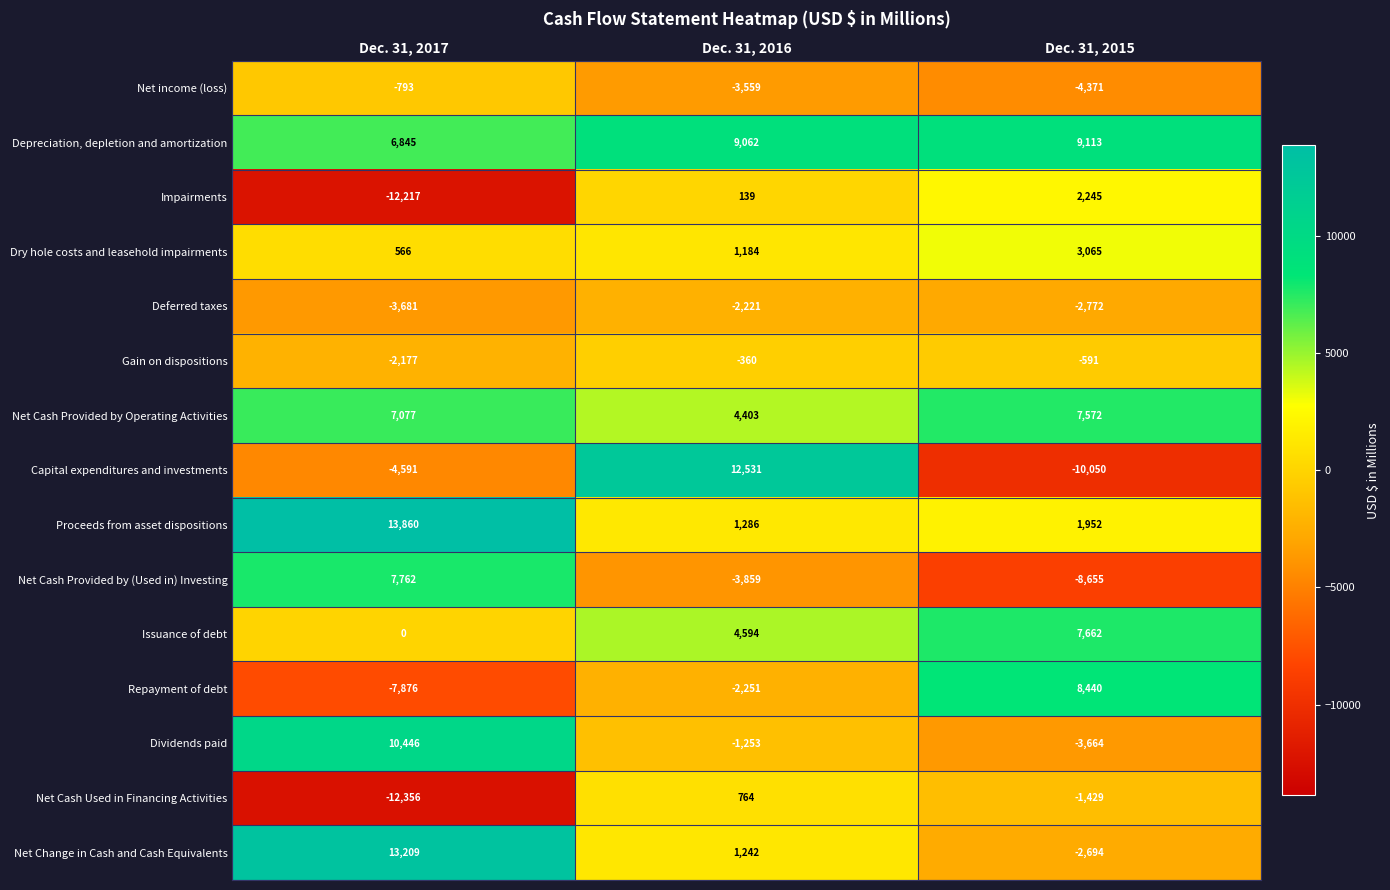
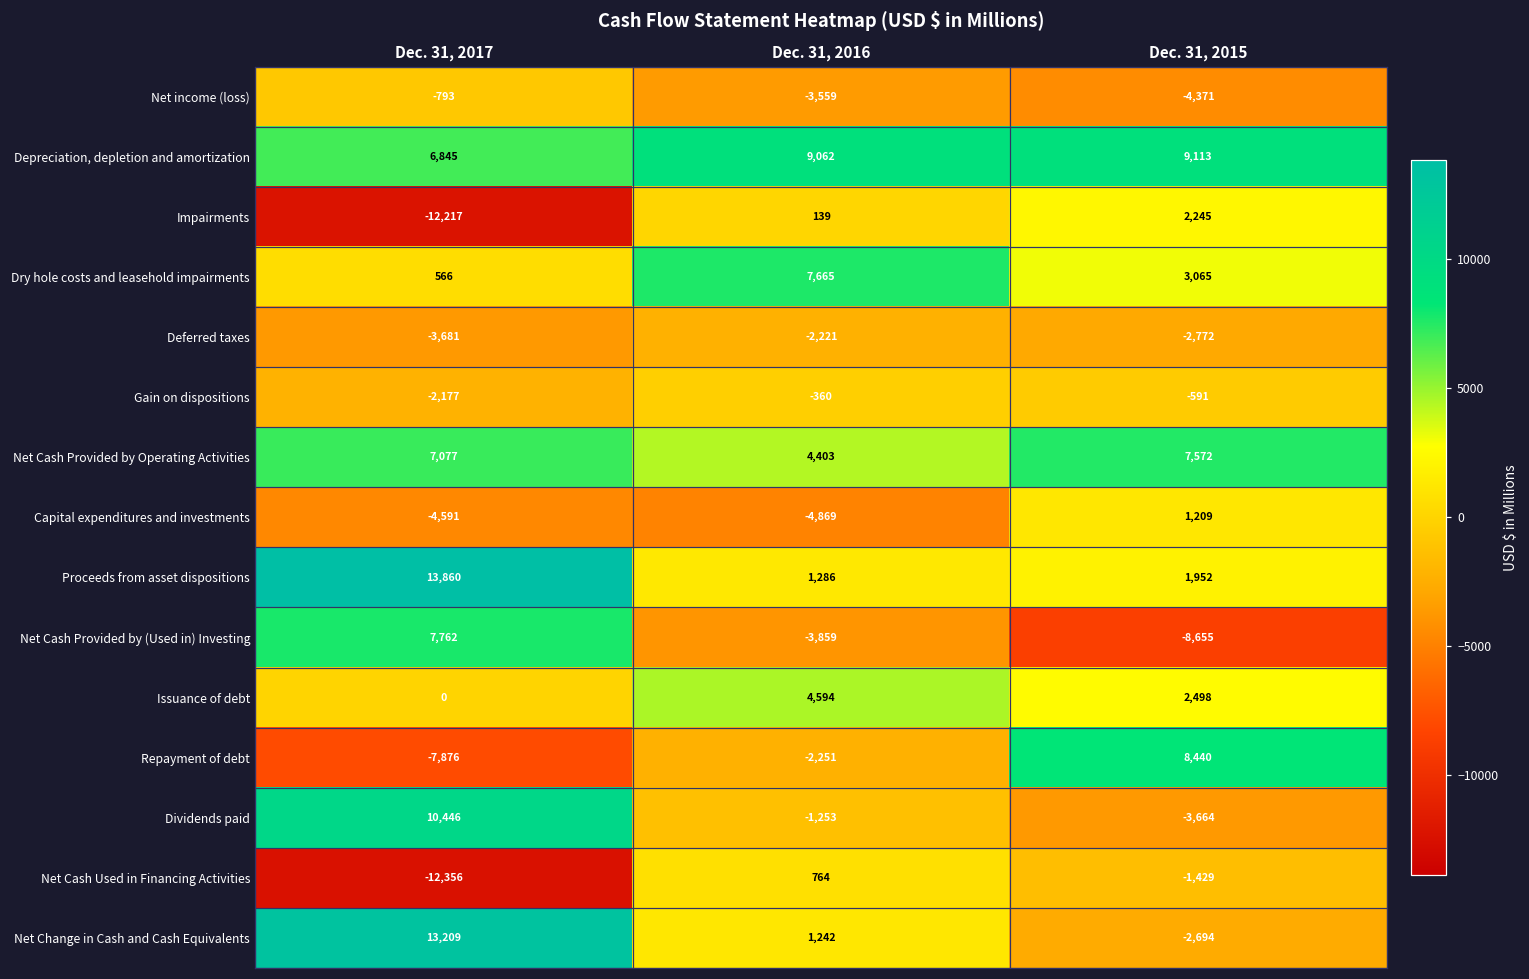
Dry hole costs and leasehold impairments, Dec. 31, 2016: 1,184 -> 7,665
Capital expenditures and investments, Dec. 31, 2016: 12,531 -> -4,869
Capital expenditures and investments, Dec. 31, 2015: -10,050 -> 1,209
Issuance of debt, Dec. 31, 2015: 7,662 -> 2,498
